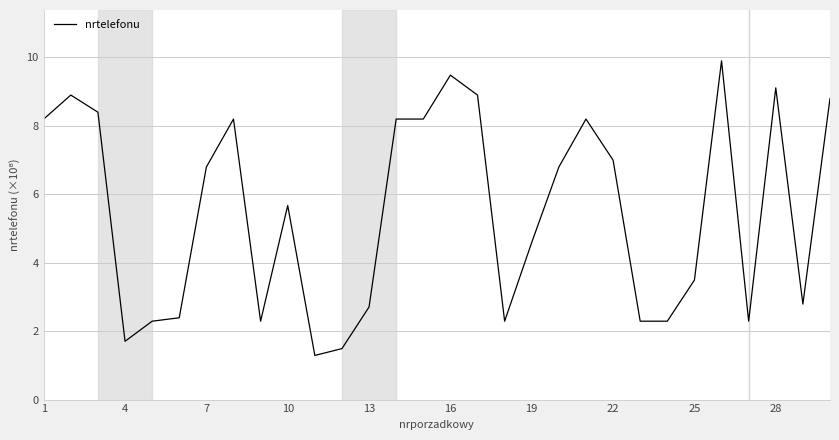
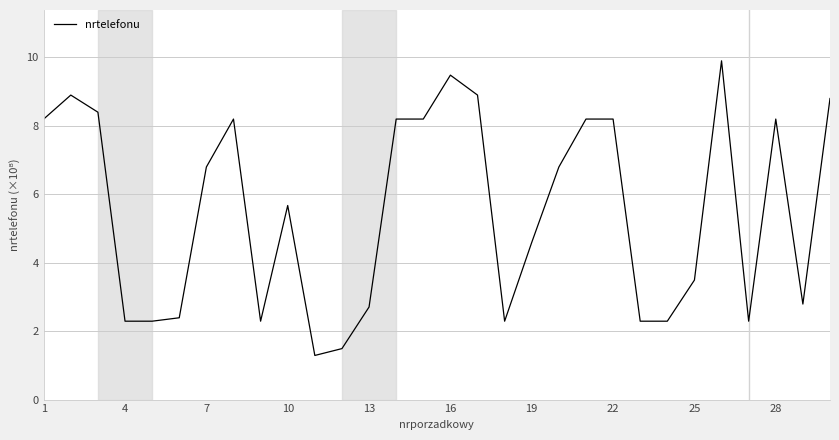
4: 1.7 -> 2.3
22: 7.0 -> 8.2
28: 9.1 -> 8.2
